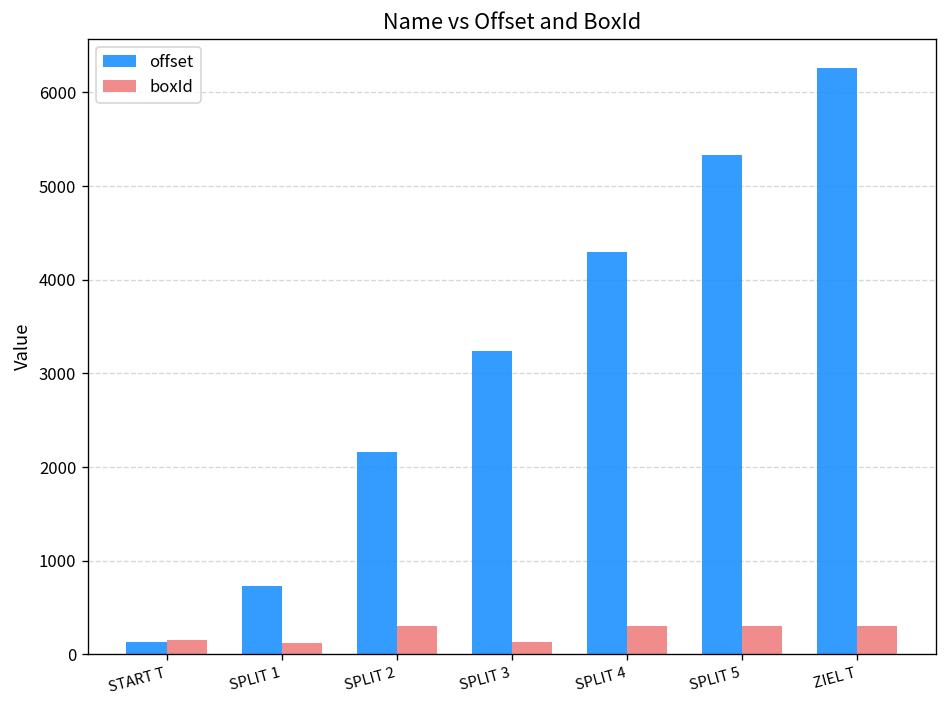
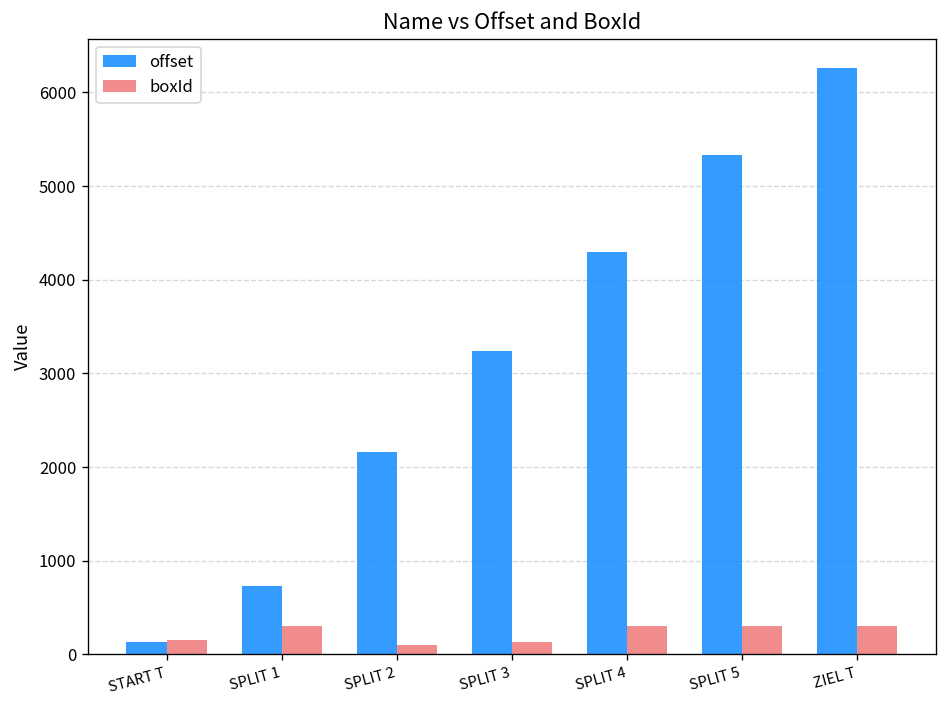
boxId, SPLIT 1: 100 -> 300
boxId, SPLIT 2: 300 -> 100
